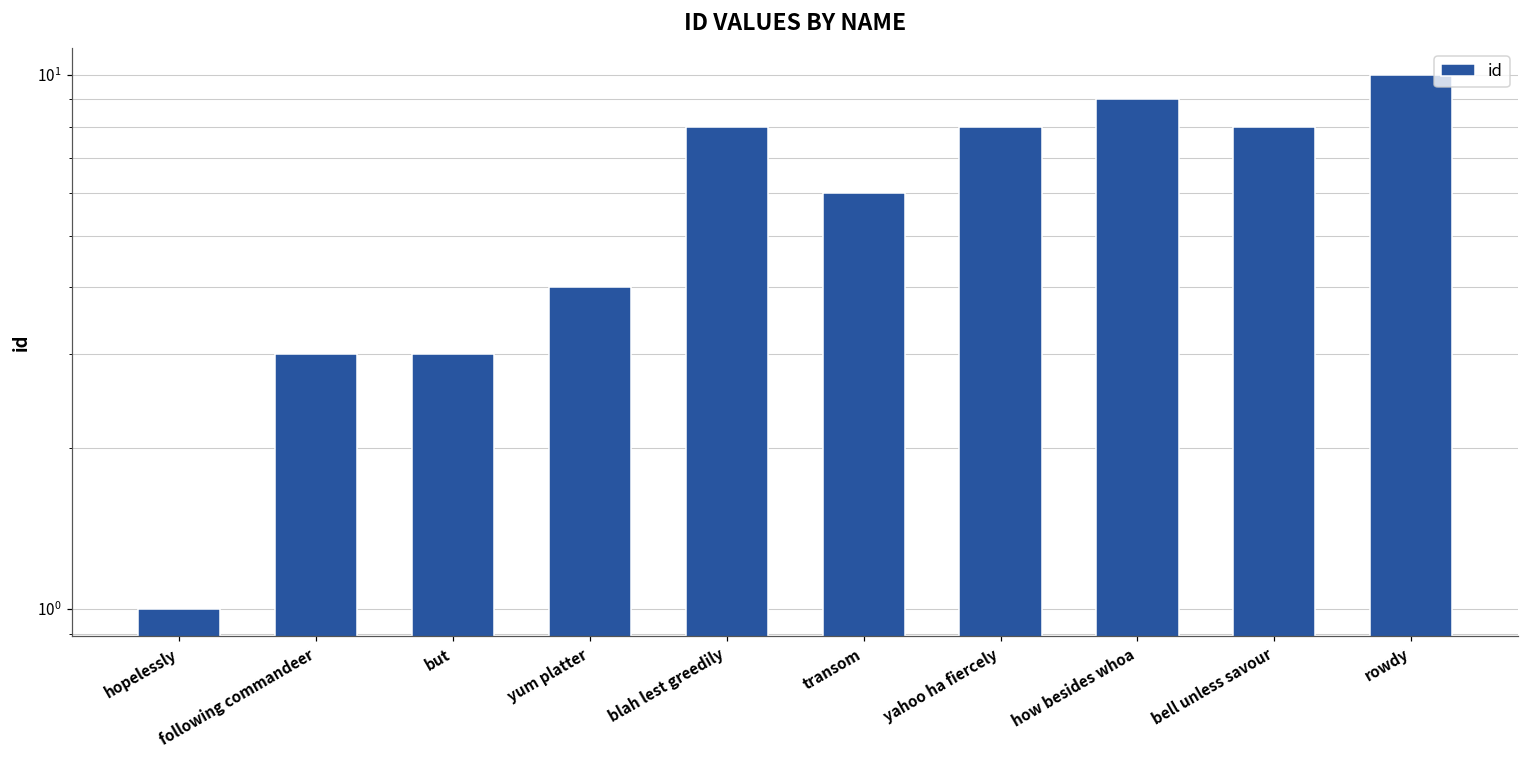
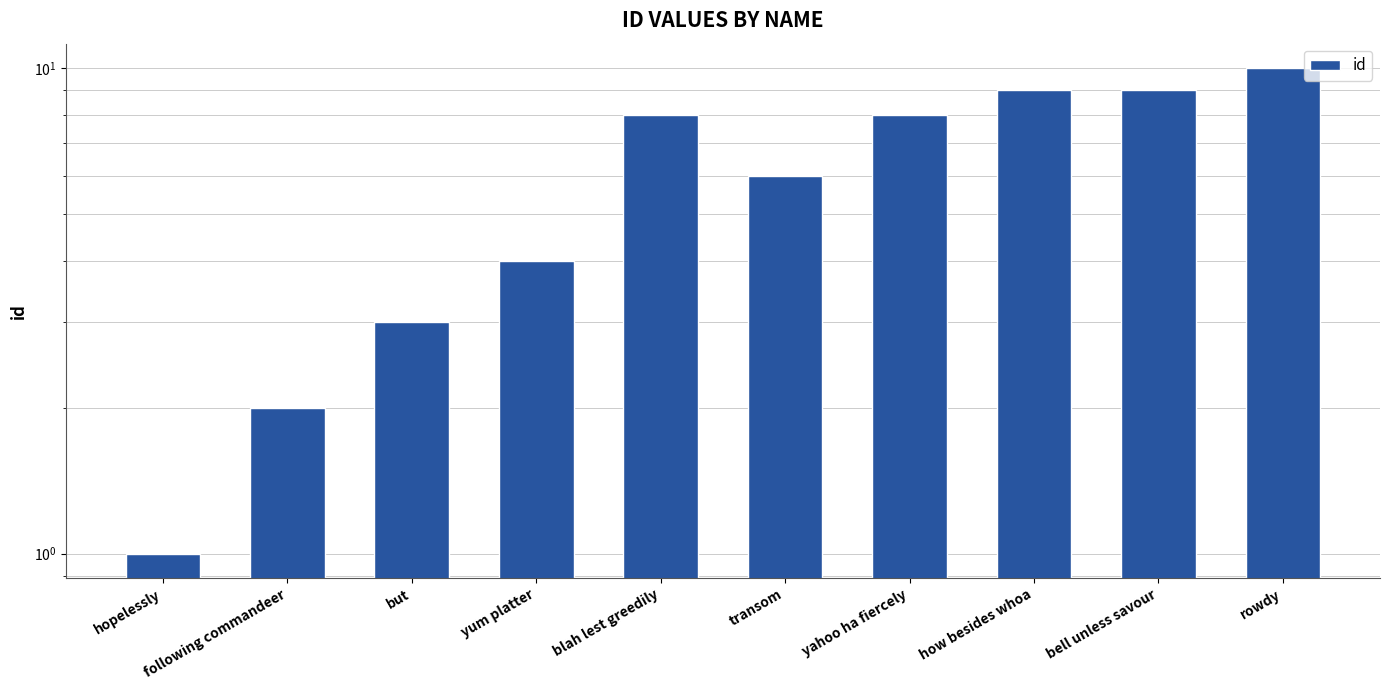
following commandeer: 3 -> 2
bell unless savour: 8 -> 9
